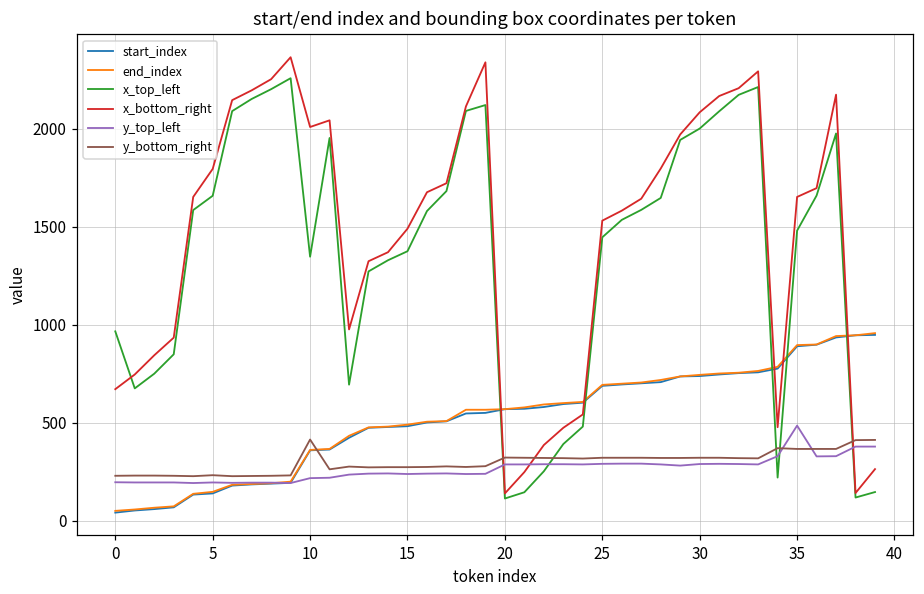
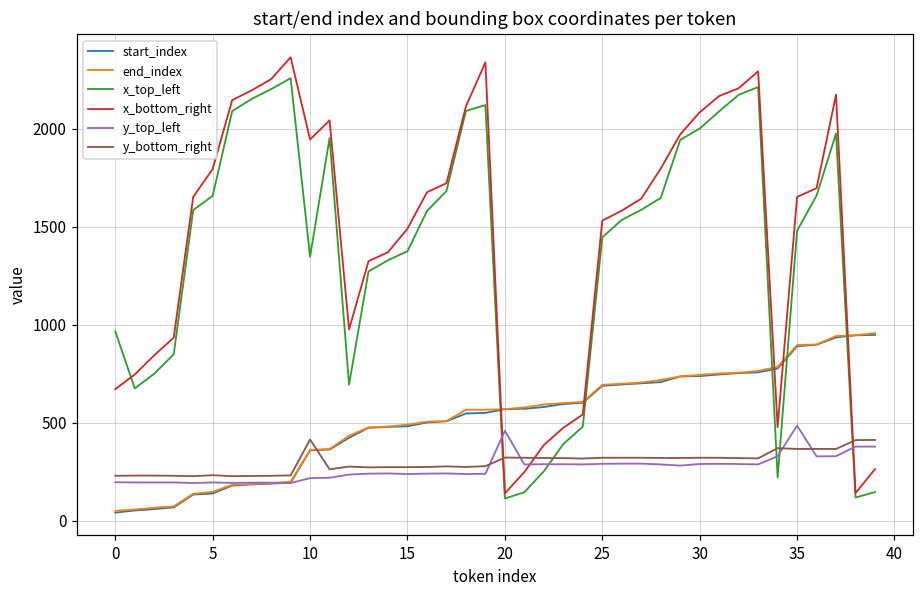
x_bottom_right, 10: 2010 -> 1950
y_top_left, 20: 290 -> 460
